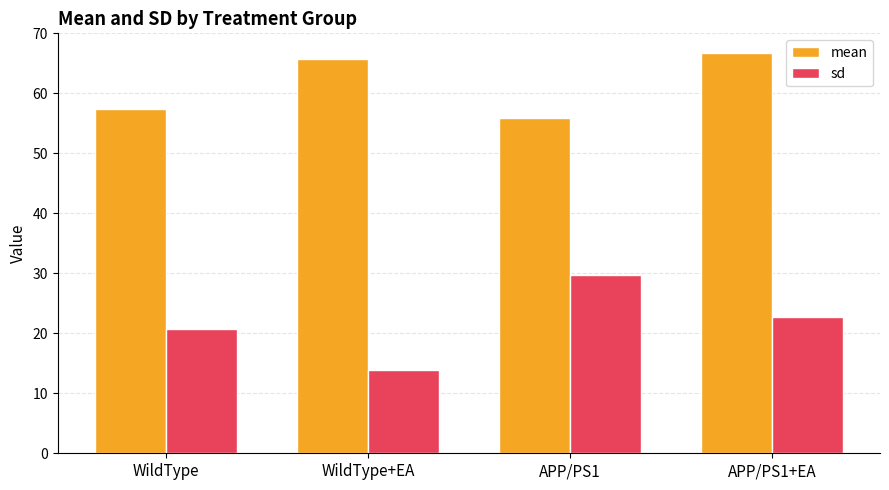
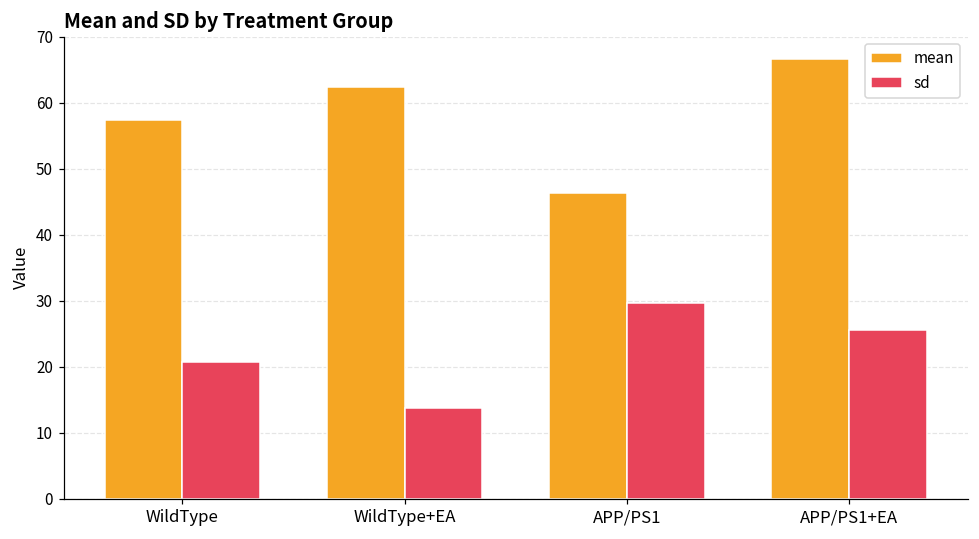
mean, WildType+EA: 66 -> 62
mean, APP/PS1: 56 -> 46
sd, APP/PS1+EA: 23 -> 26
